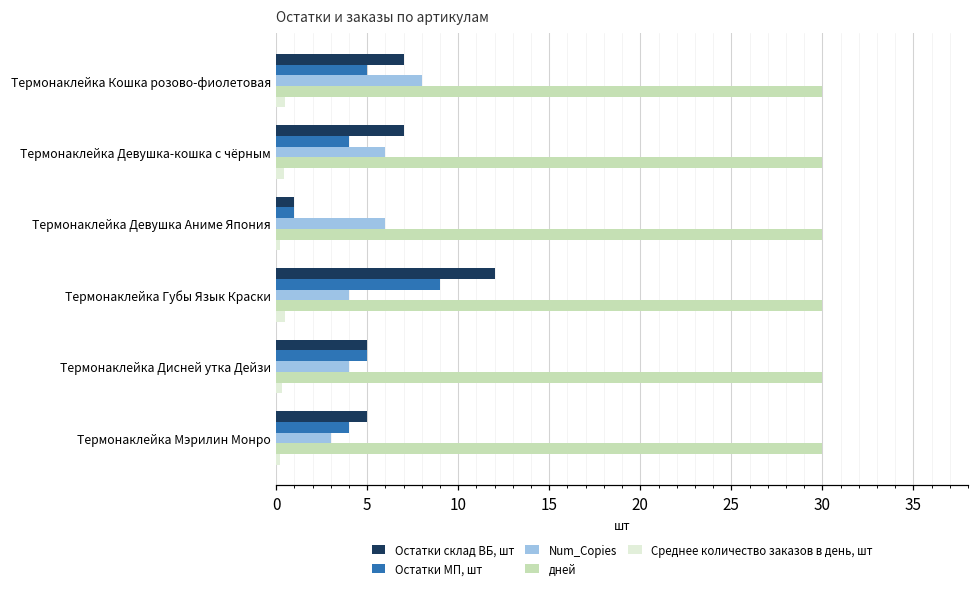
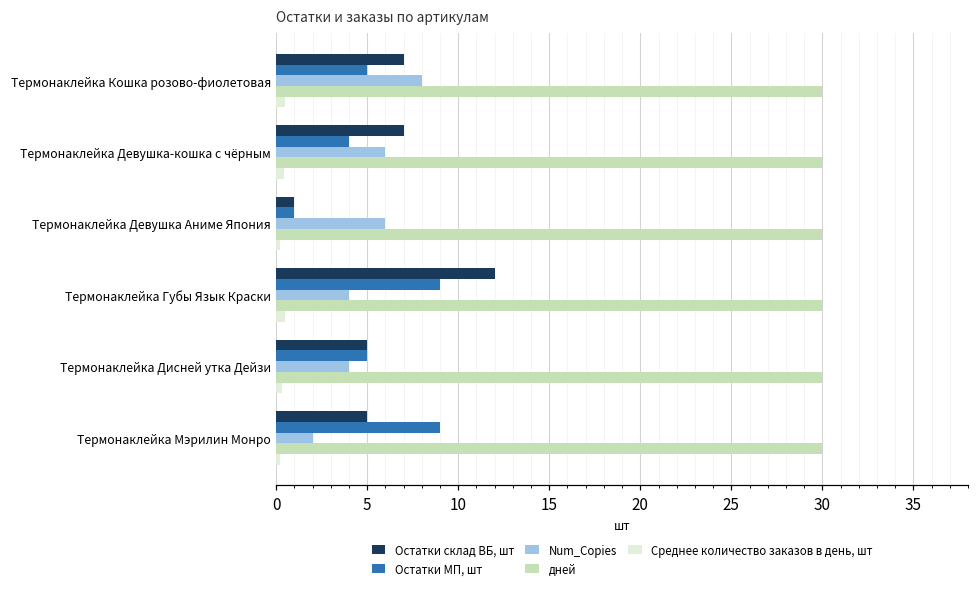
Остатки МП, шт, Термонаклейка Мэрилин Монро: 4 -> 9
Num_Copies, Термонаклейка Мэрилин Монро: 3 -> 2
